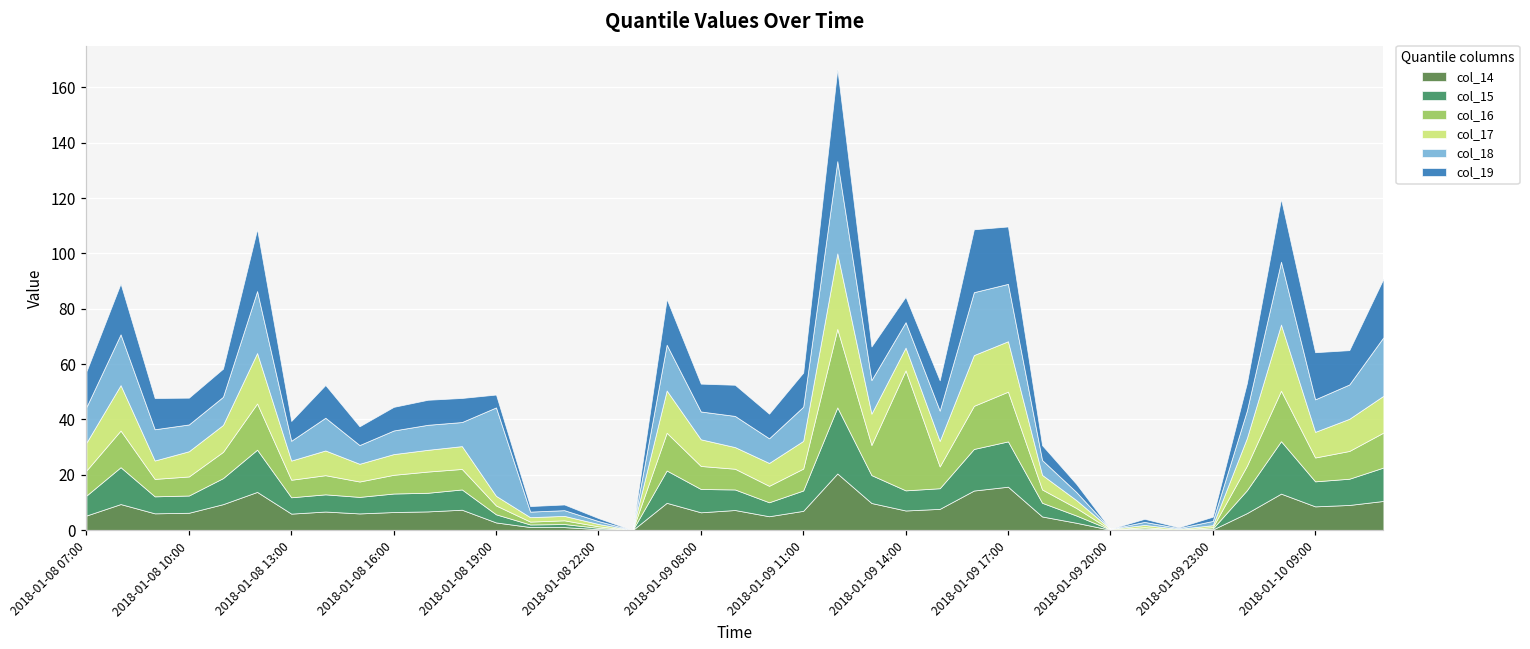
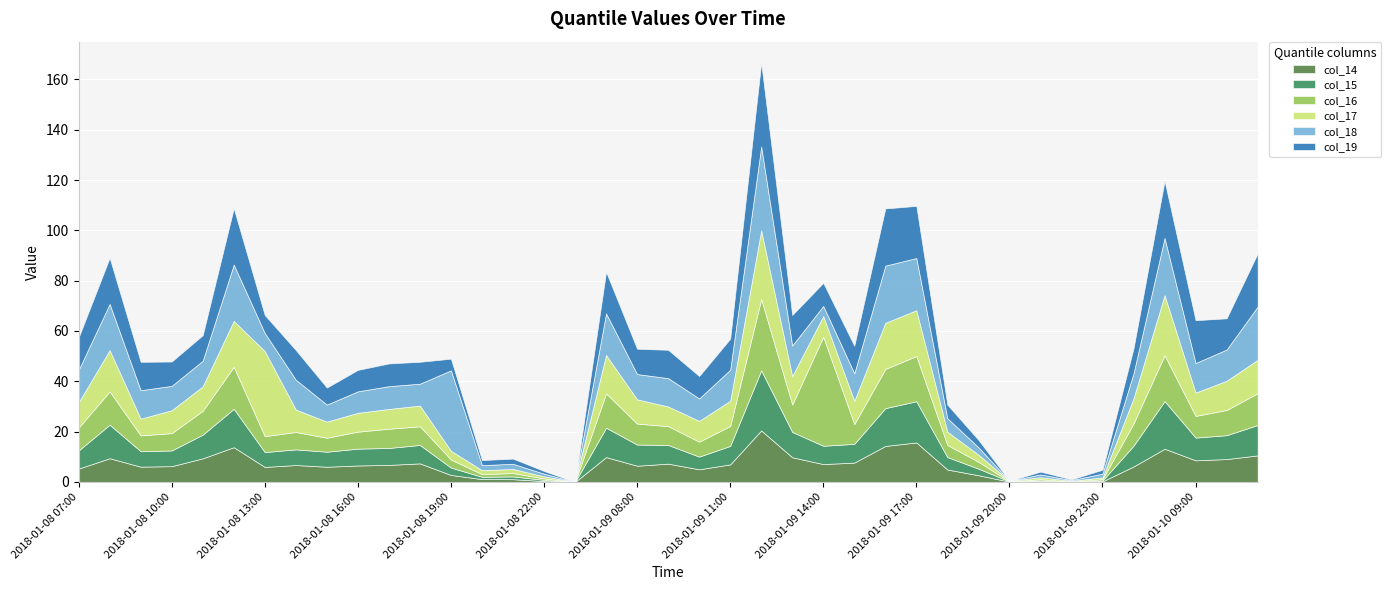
col_17, 2018-01-08 13:00: 7 -> 34
col_18, 2018-01-09 14:00: 9 -> 4
